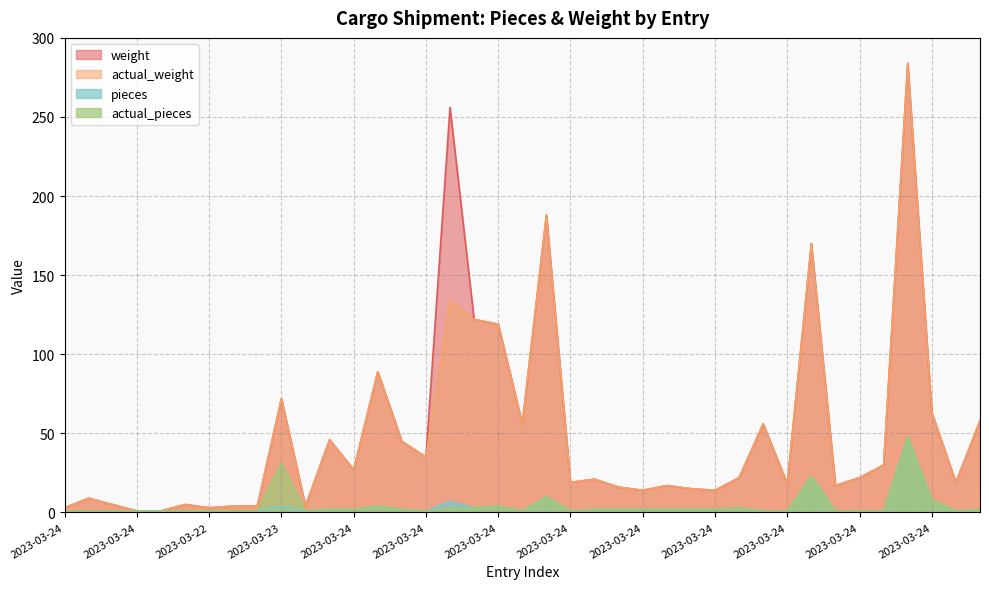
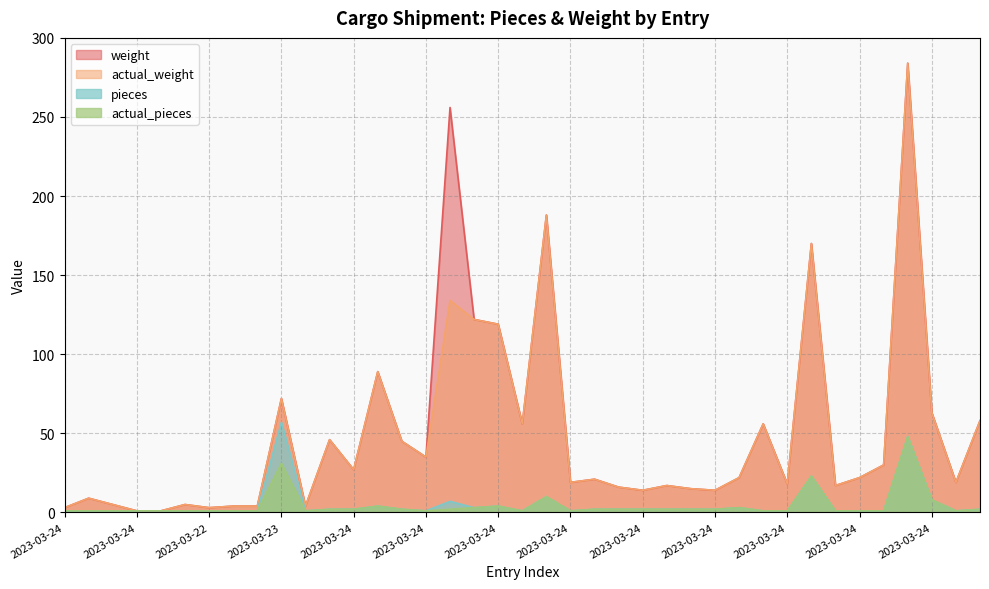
pieces, 2023-03-23: 4 -> 57
